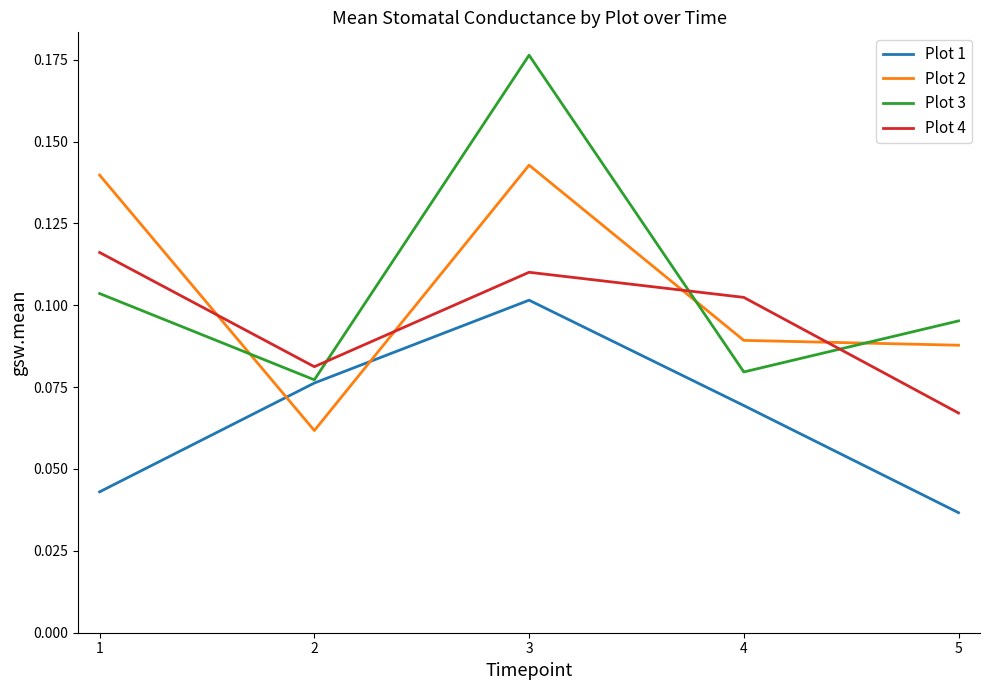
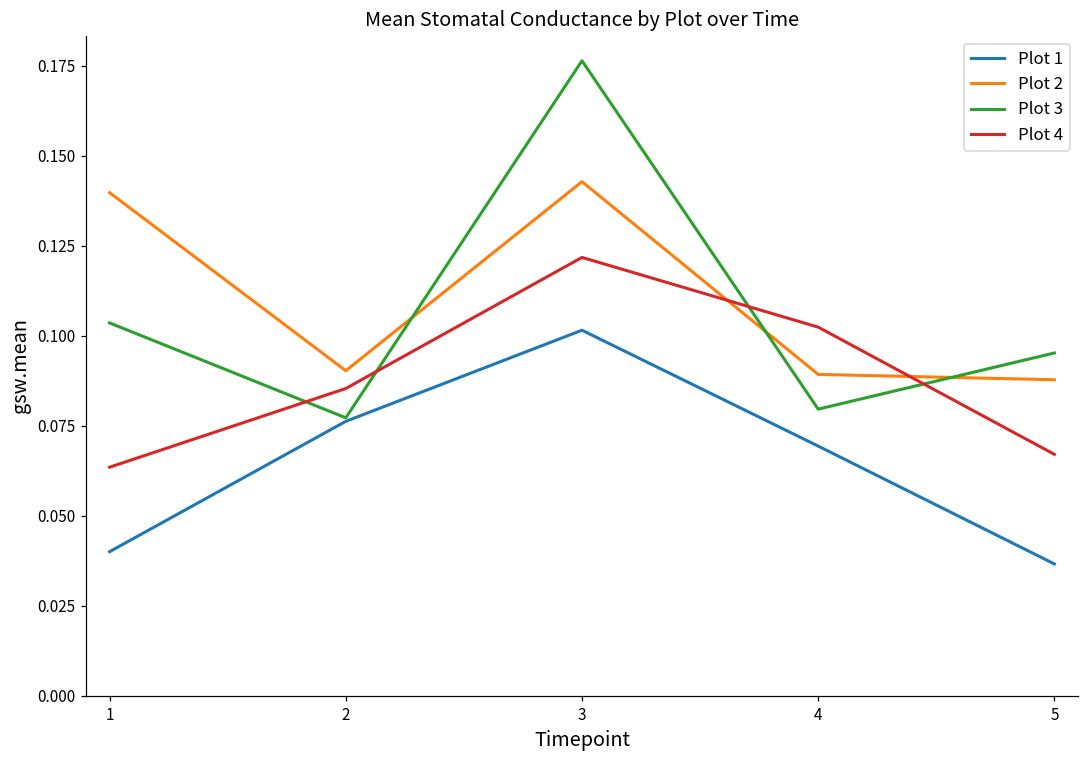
Plot 1, 1: 0.043 -> 0.040
Plot 4, 1: 0.116 -> 0.064
Plot 2, 2: 0.062 -> 0.090
Plot 4, 2: 0.081 -> 0.085
Plot 4, 3: 0.110 -> 0.122
